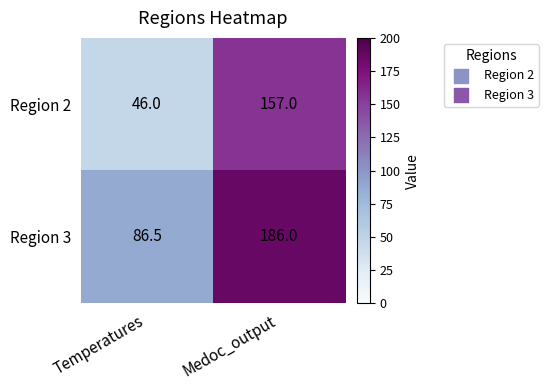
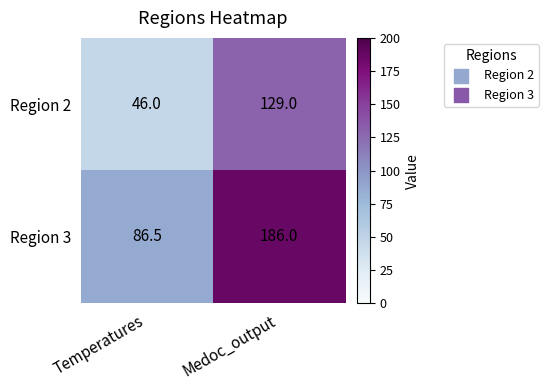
Region 2, Medoc_output: 157.0 -> 129.0
